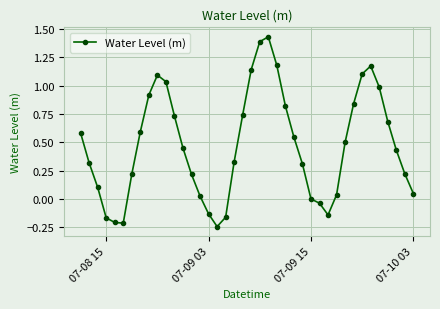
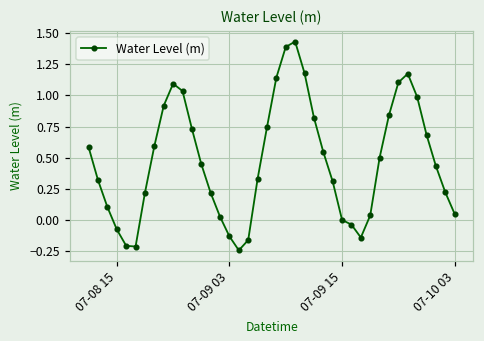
07-08 15: -0.17 -> -0.08
